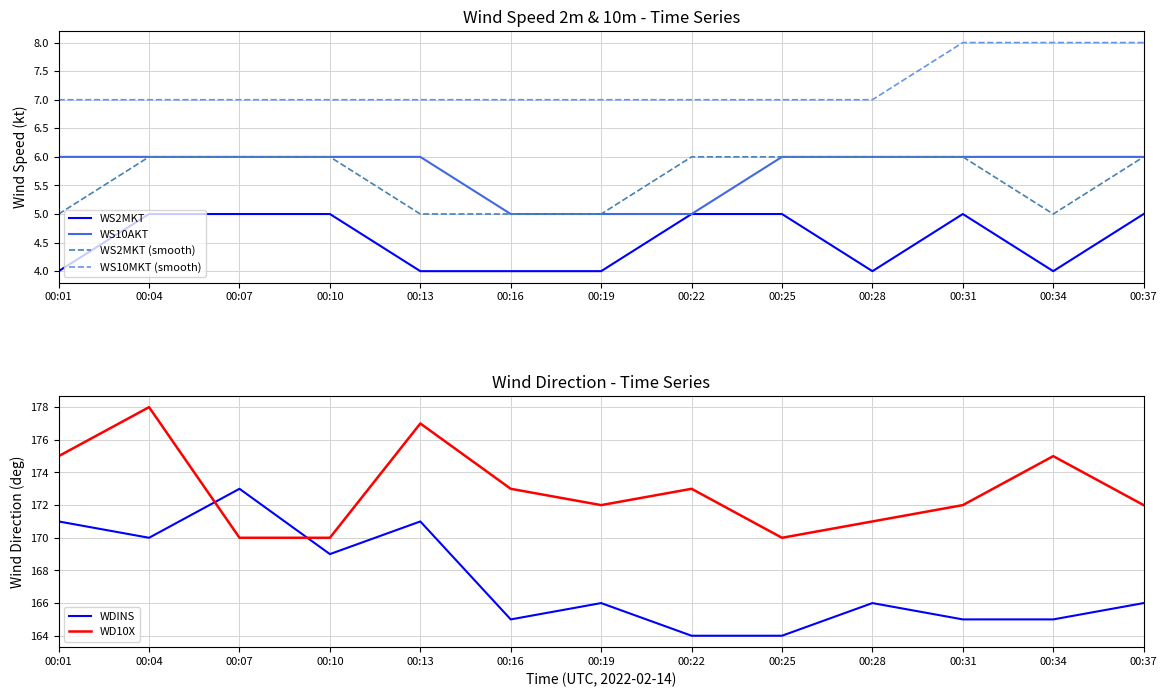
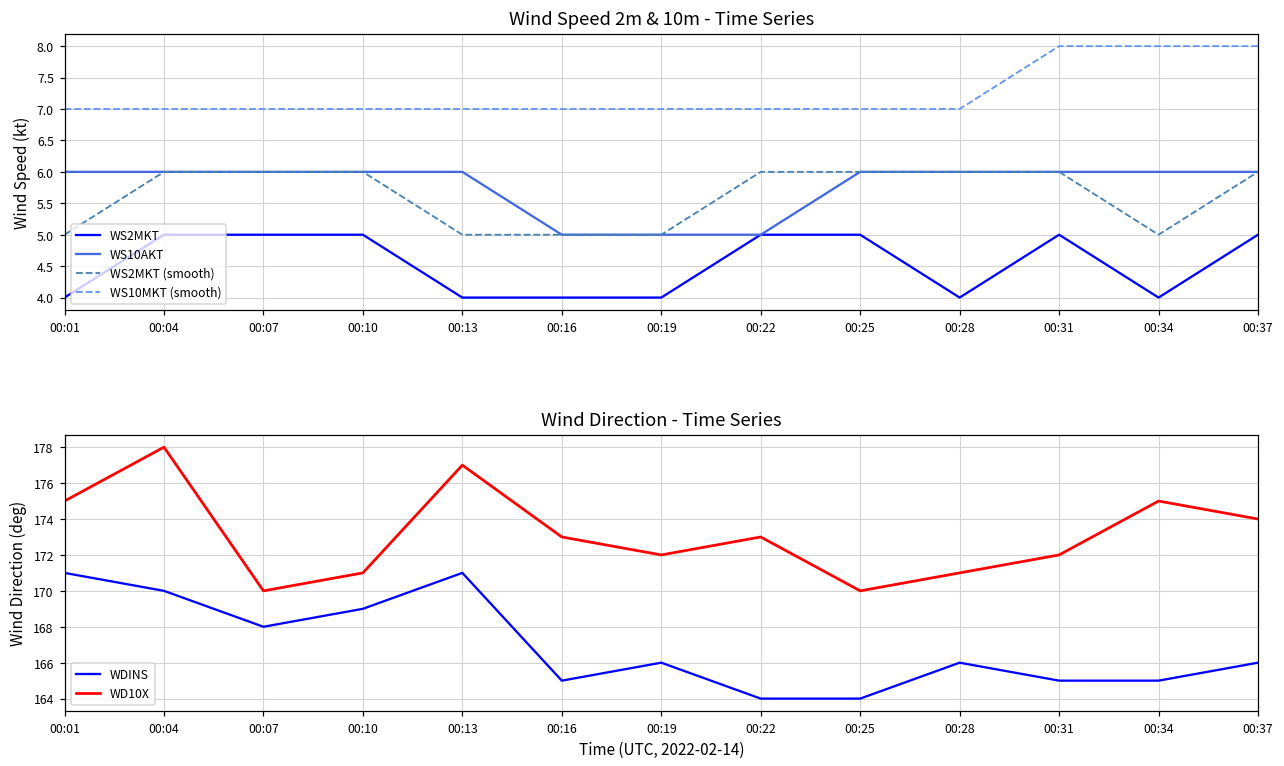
Wind Direction - Time Series, WDINS, 00:07: 173 -> 168
Wind Direction - Time Series, WD10X, 00:10: 170 -> 171
Wind Direction - Time Series, WD10X, 00:37: 172 -> 174
